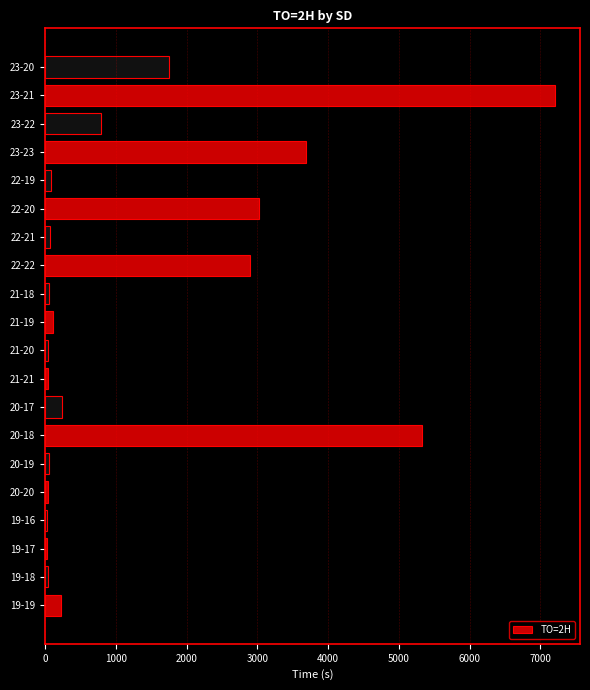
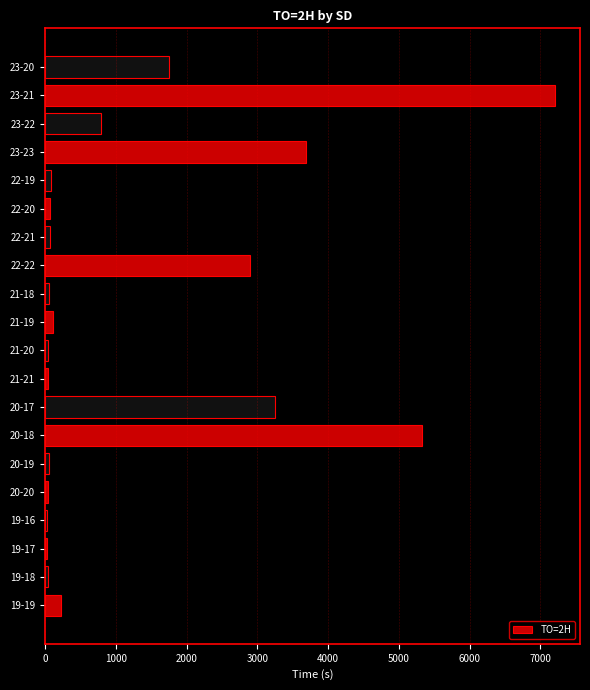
22-20: 3000 -> 100
20-17: 200 -> 3300
